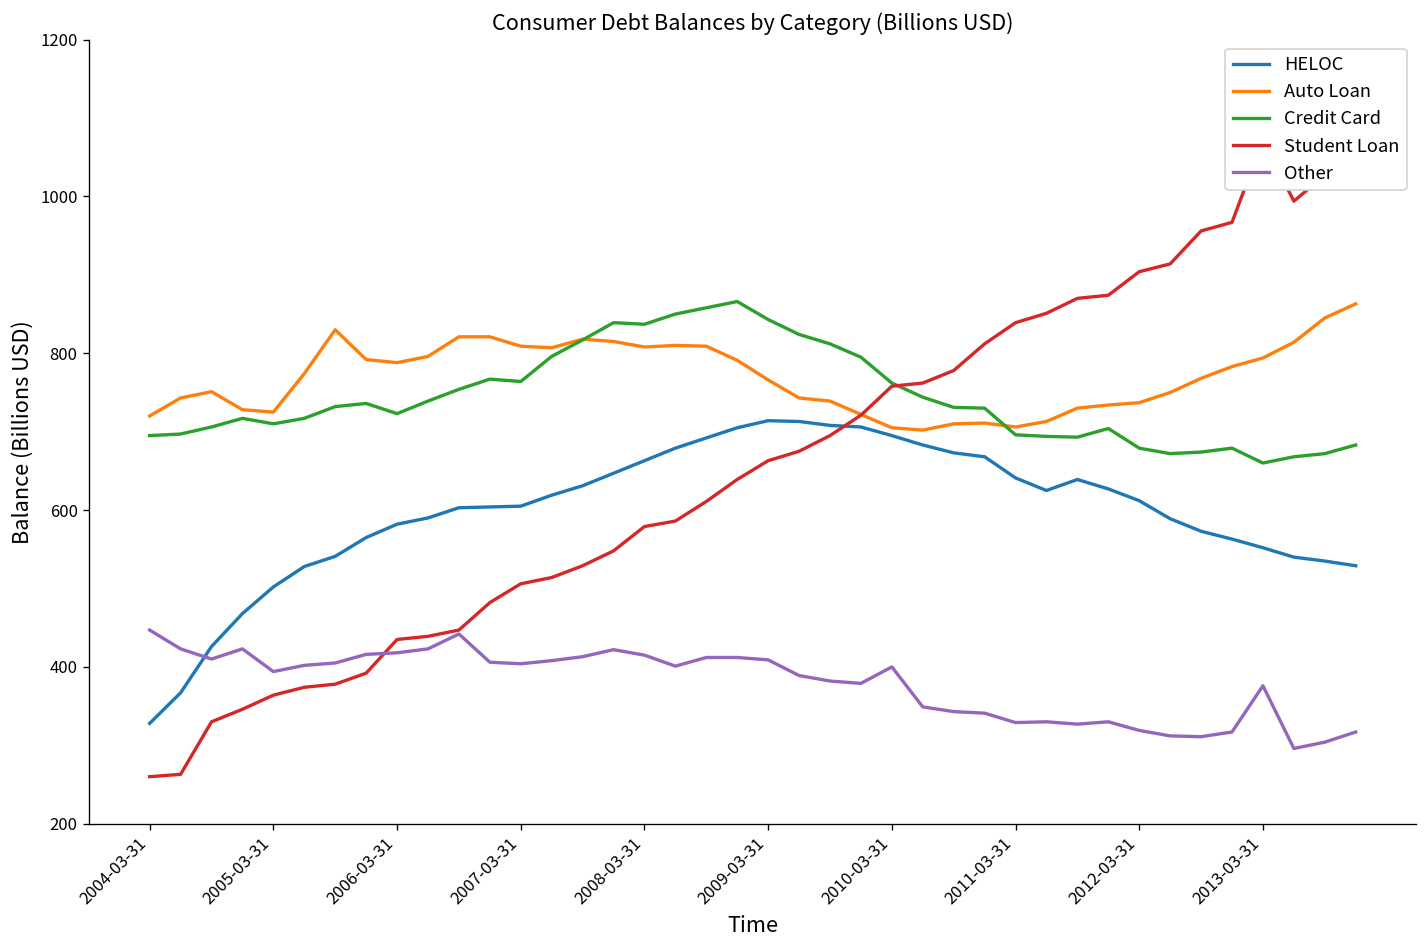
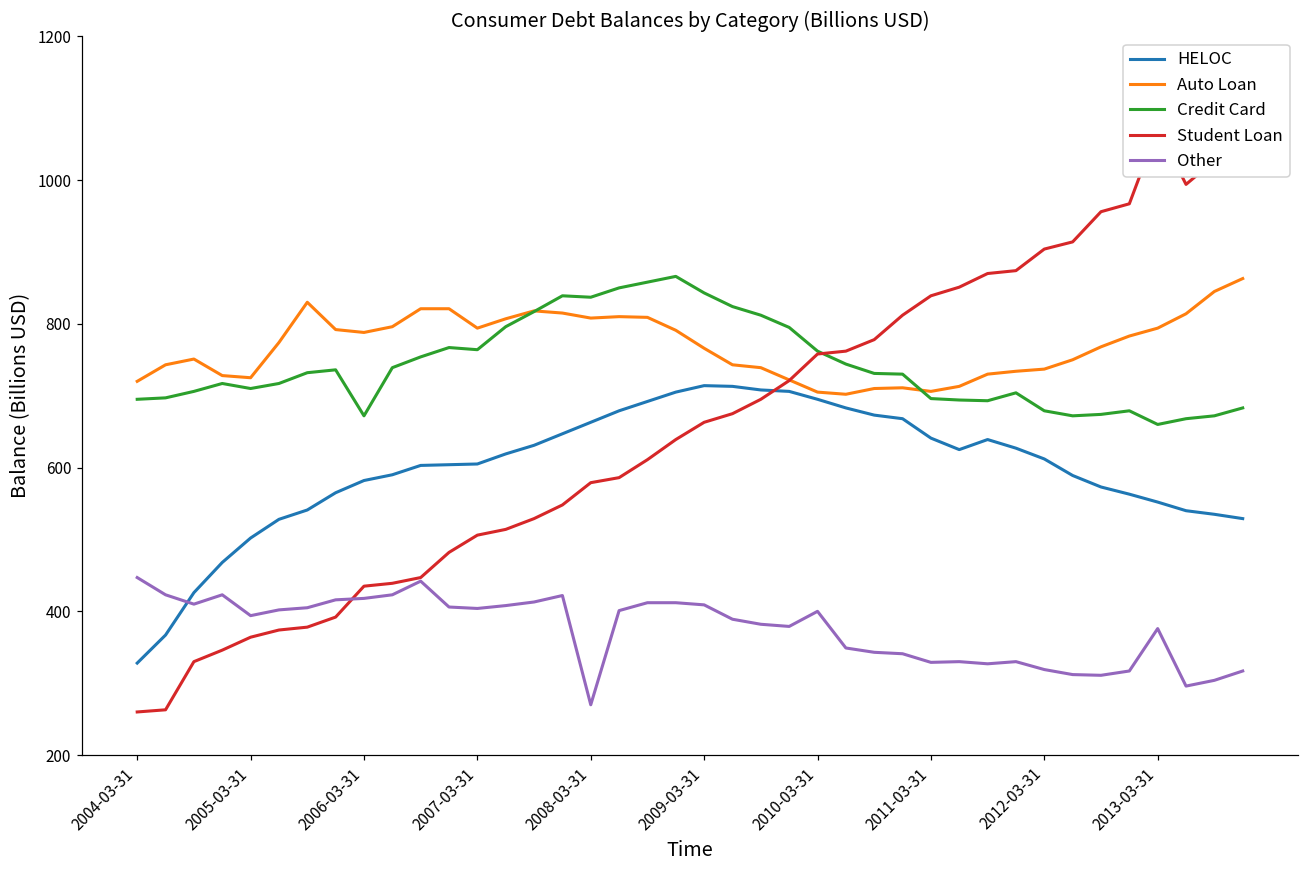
Credit Card, 2006-03-31: 720 -> 670
Auto Loan, 2007-03-31: 810 -> 790
Other, 2008-03-31: 420 -> 270
